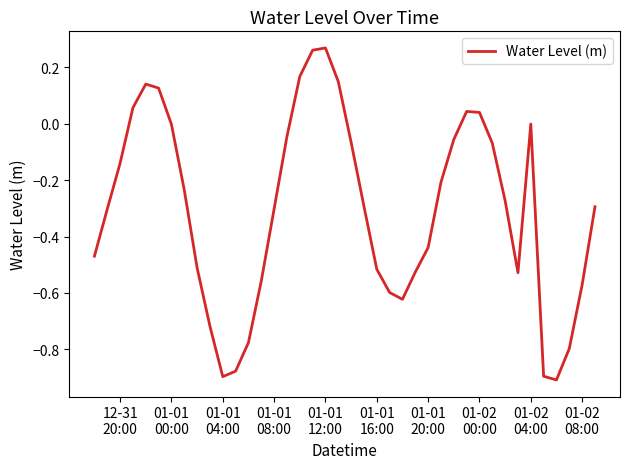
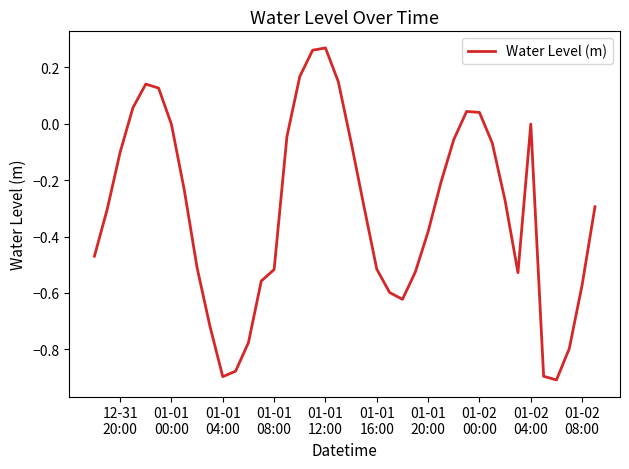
12-31 20:00: -0.14 -> -0.10
01-01 08:00: -0.30 -> -0.52
01-01 20:00: -0.44 -> -0.38
